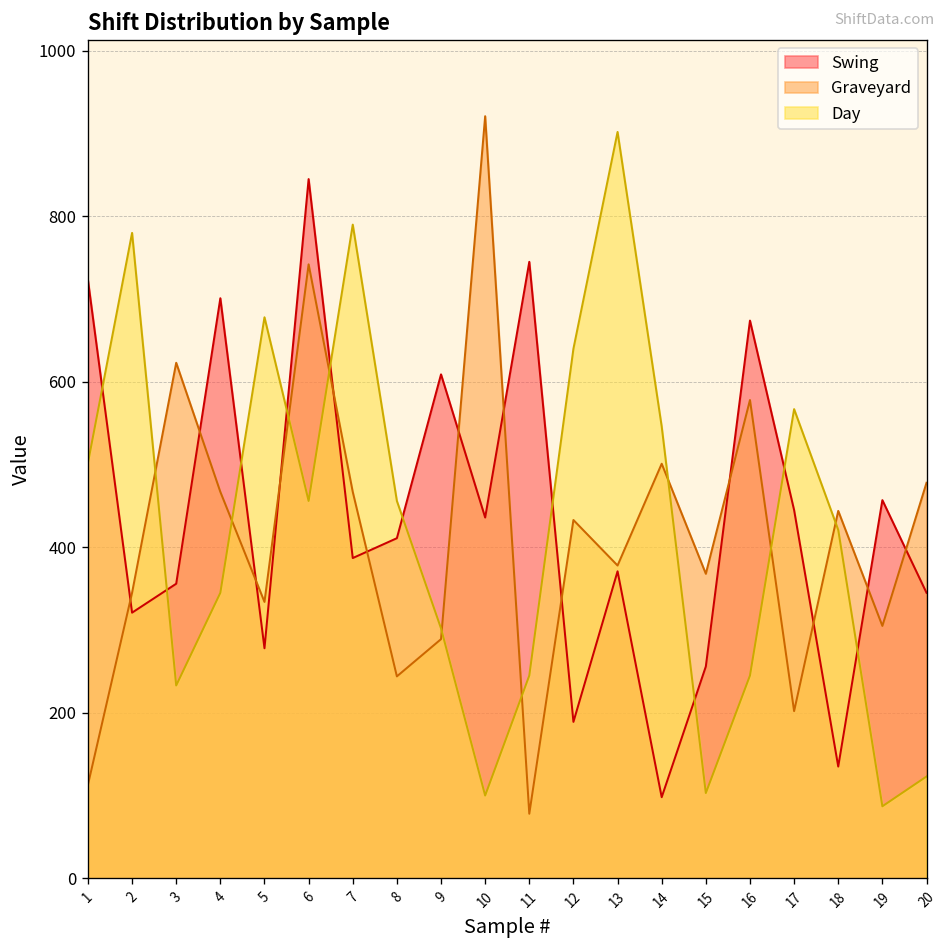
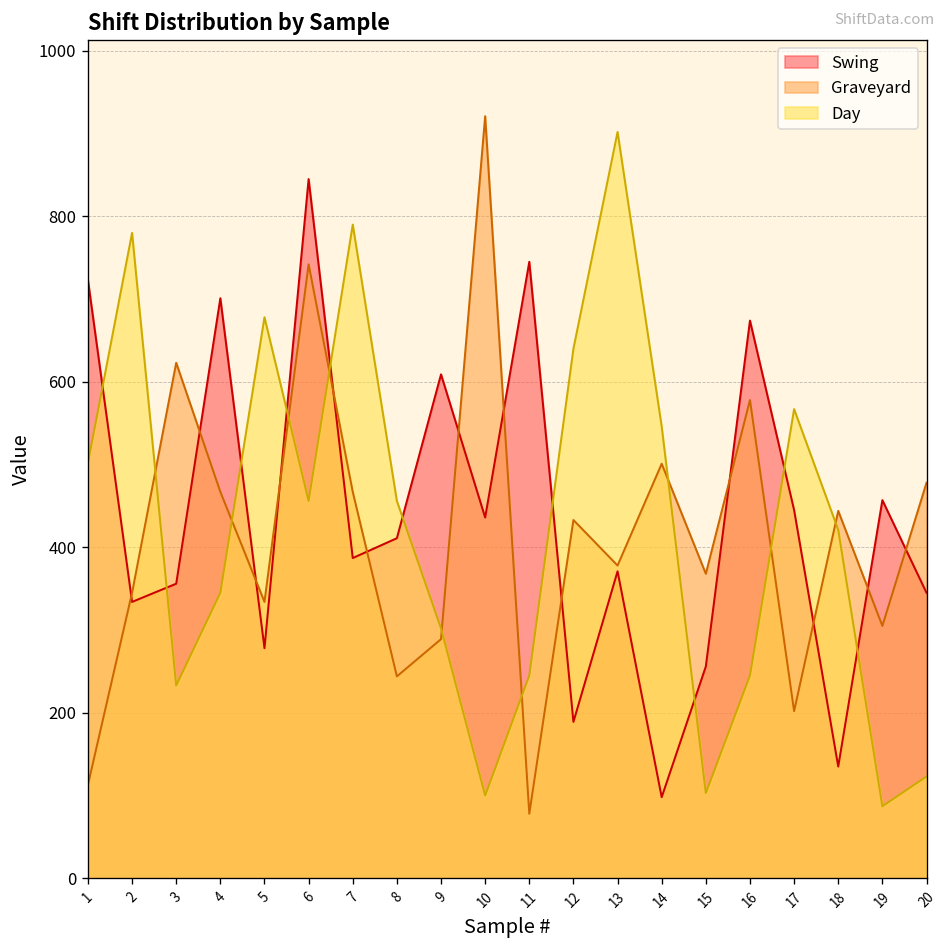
Swing, 2: 320 -> 330
